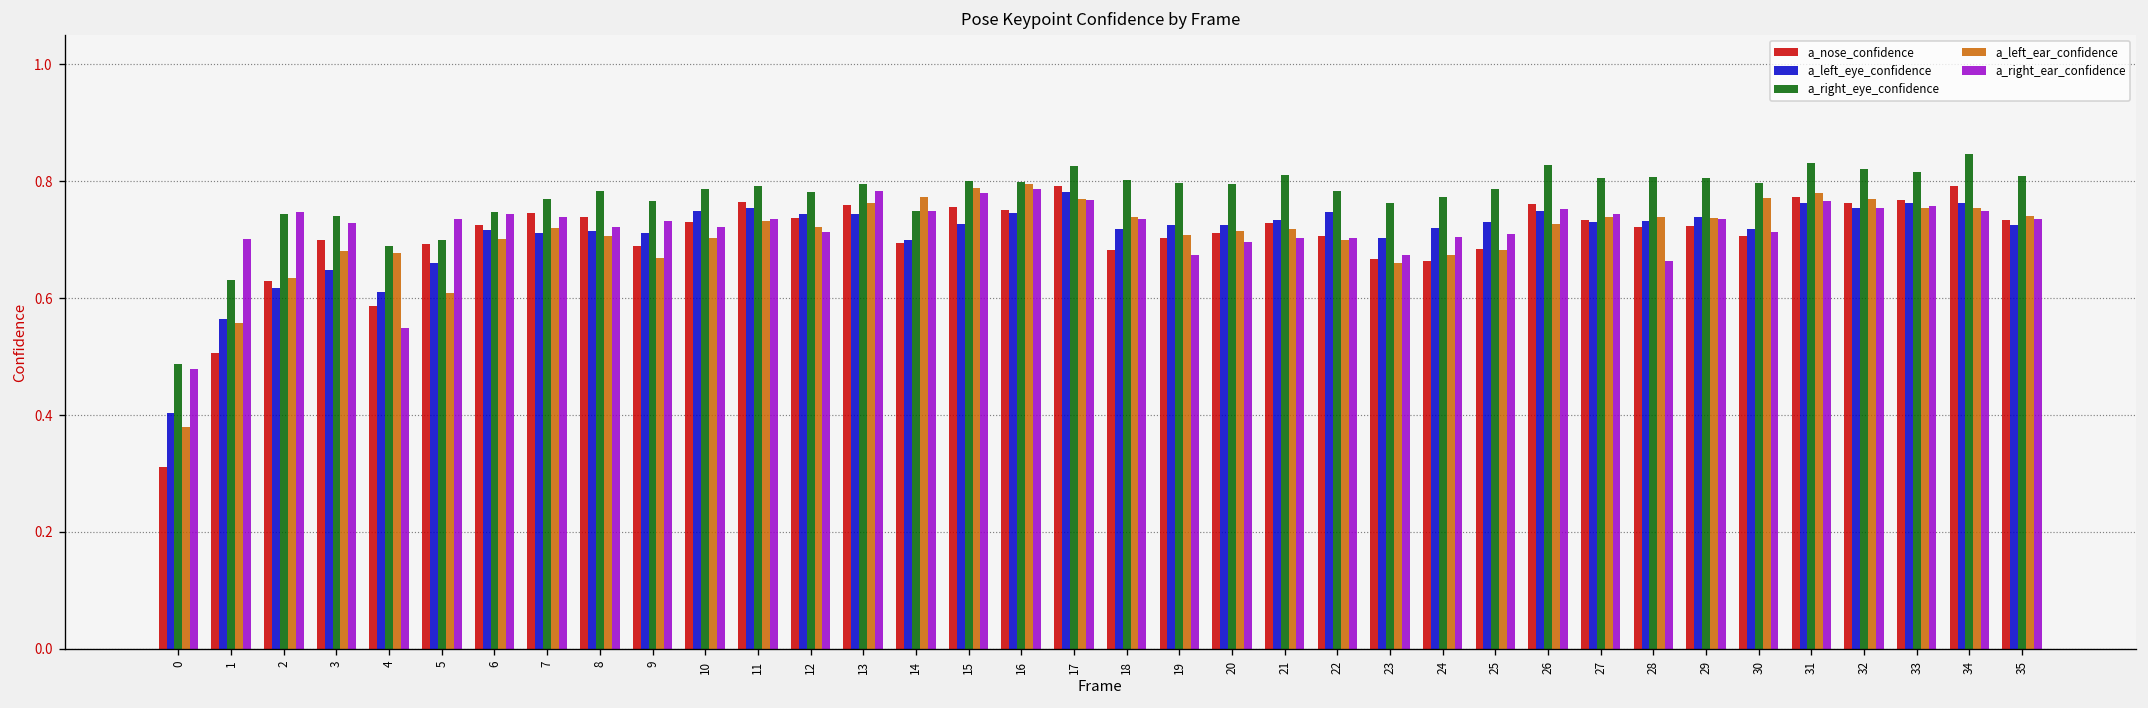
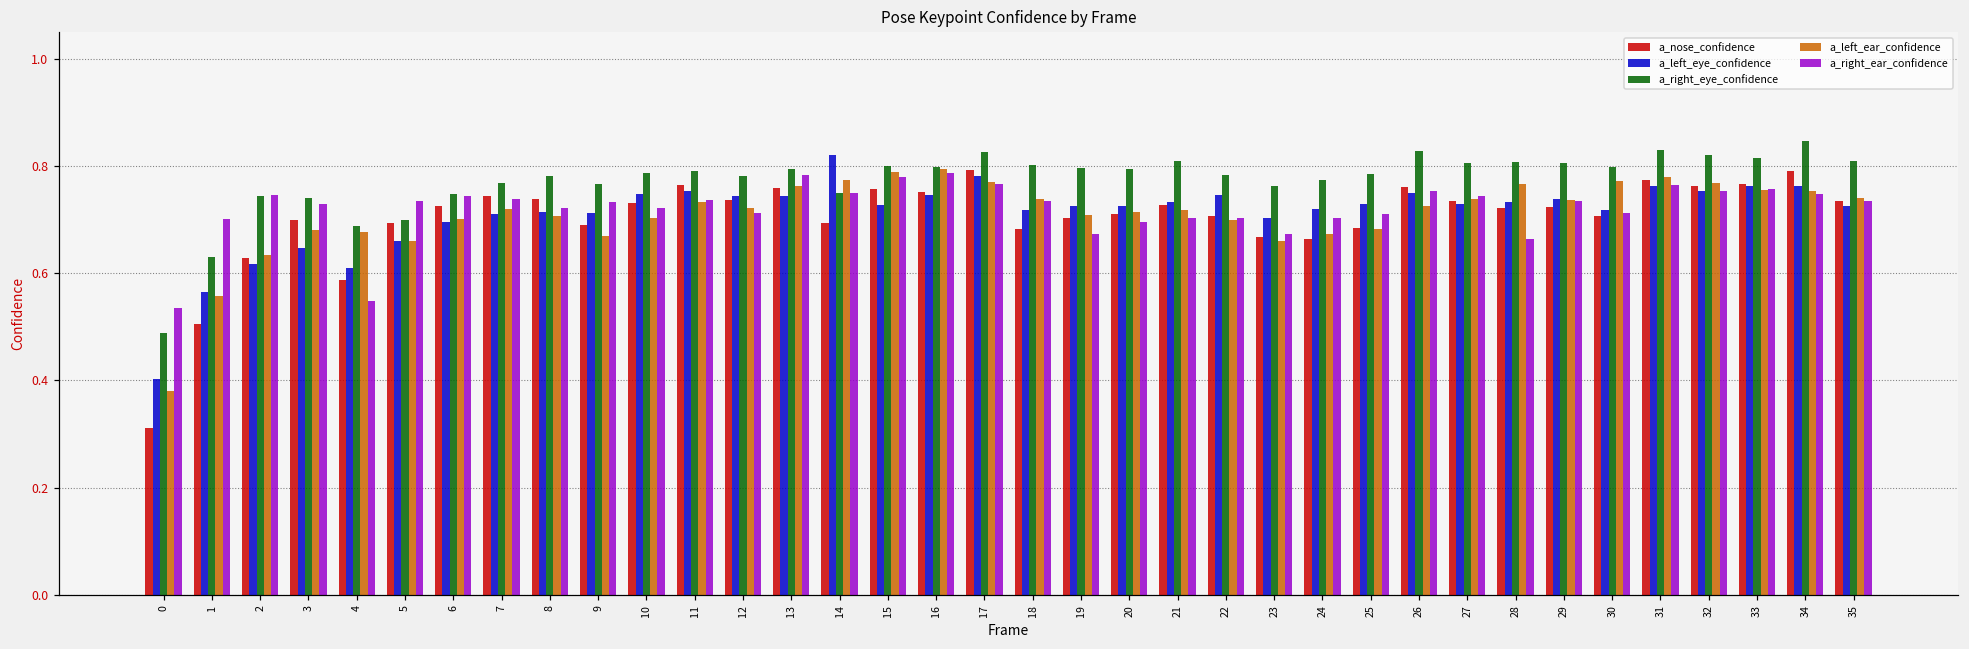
a_right_ear_confidence, 0: 0.48 -> 0.54
a_left_ear_confidence, 5: 0.61 -> 0.66
a_left_eye_confidence, 6: 0.72 -> 0.70
a_left_eye_confidence, 14: 0.70 -> 0.82
a_left_ear_confidence, 28: 0.74 -> 0.77
